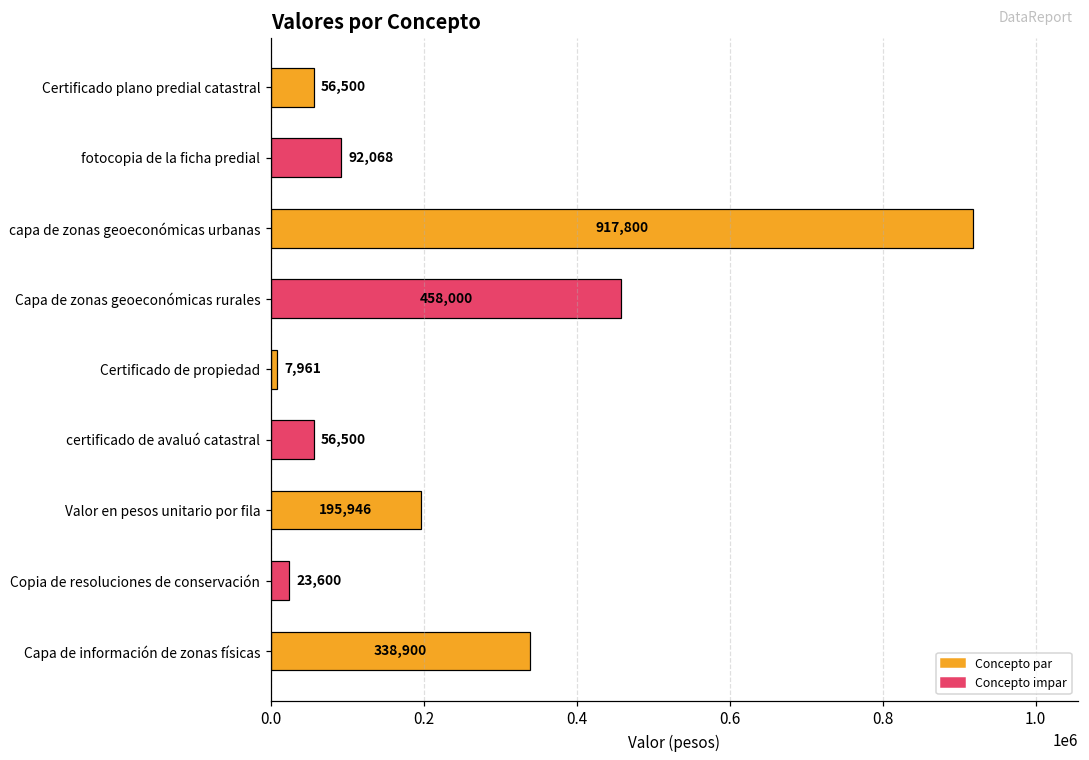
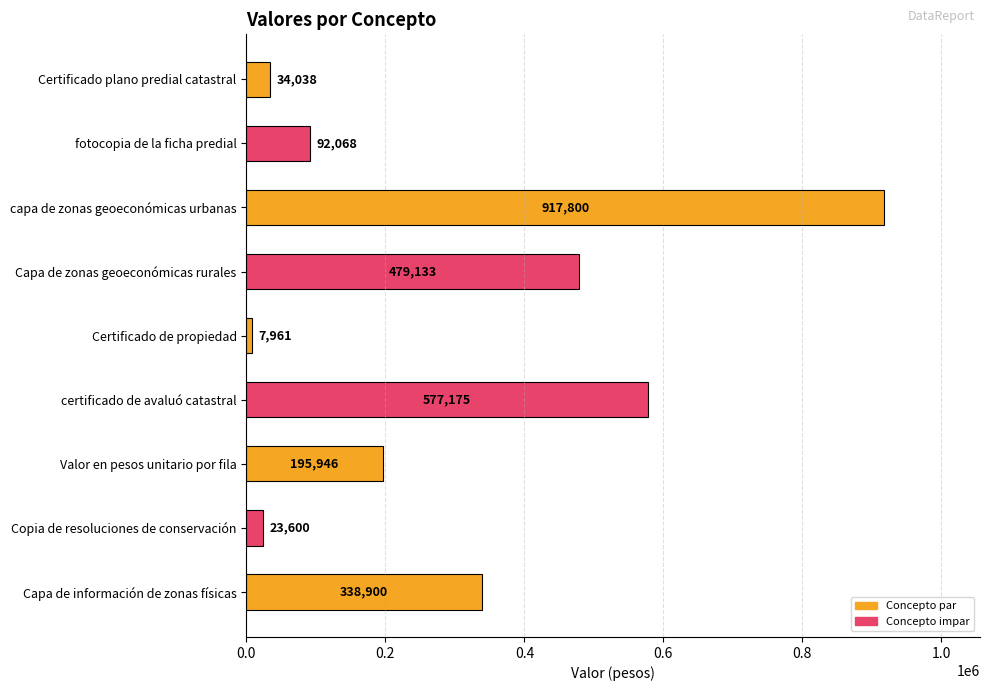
Certificado plano predial catastral: 56,500 -> 34,038
Capa de zonas geoeconómicas rurales: 458,000 -> 479,133
certificado de avaluó catastral: 56,500 -> 577,175
